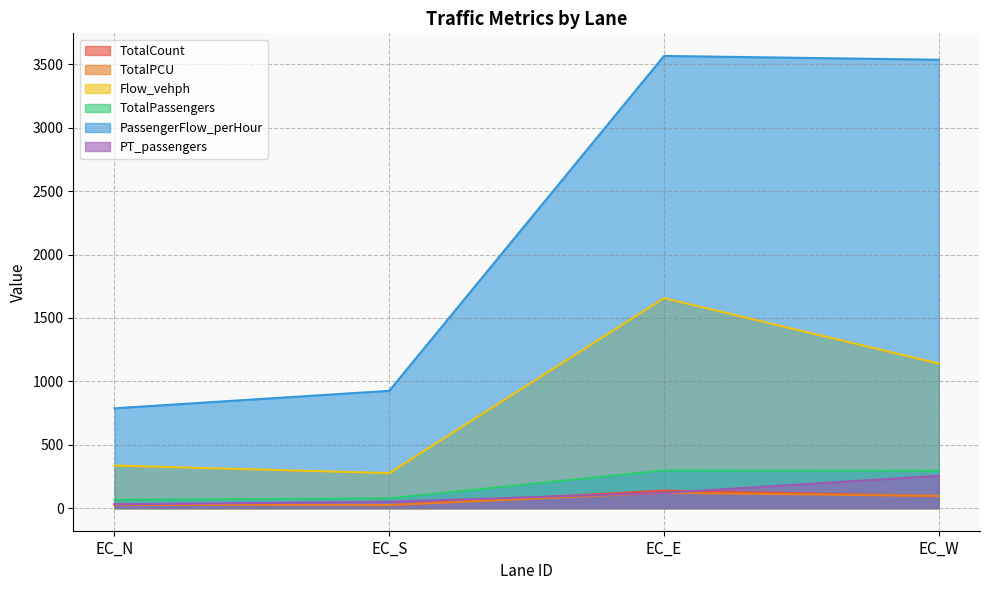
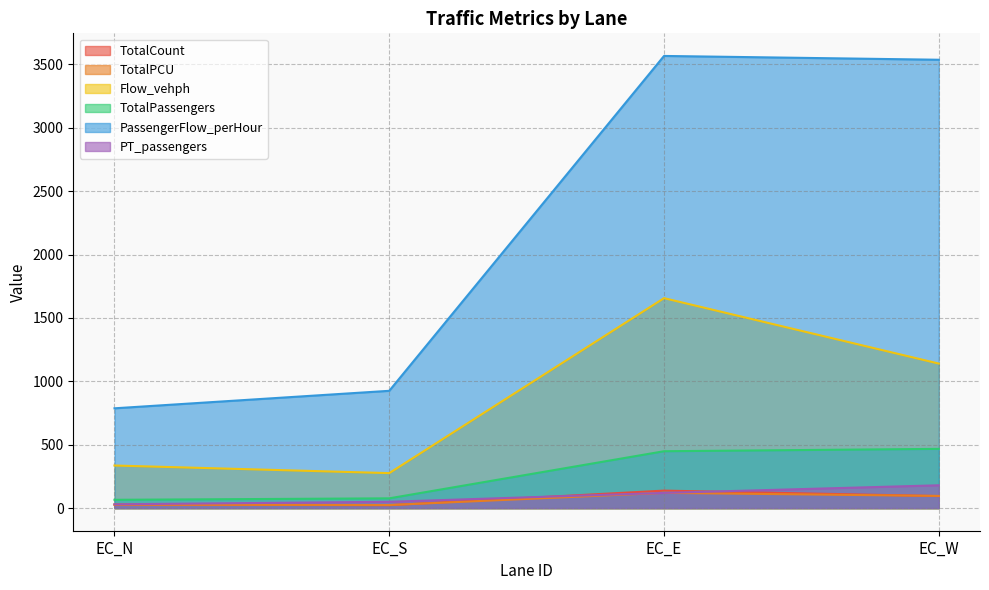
TotalPassengers, EC_E: 300 -> 450
TotalPassengers, EC_W: 290 -> 470
PT_passengers, EC_W: 260 -> 180
